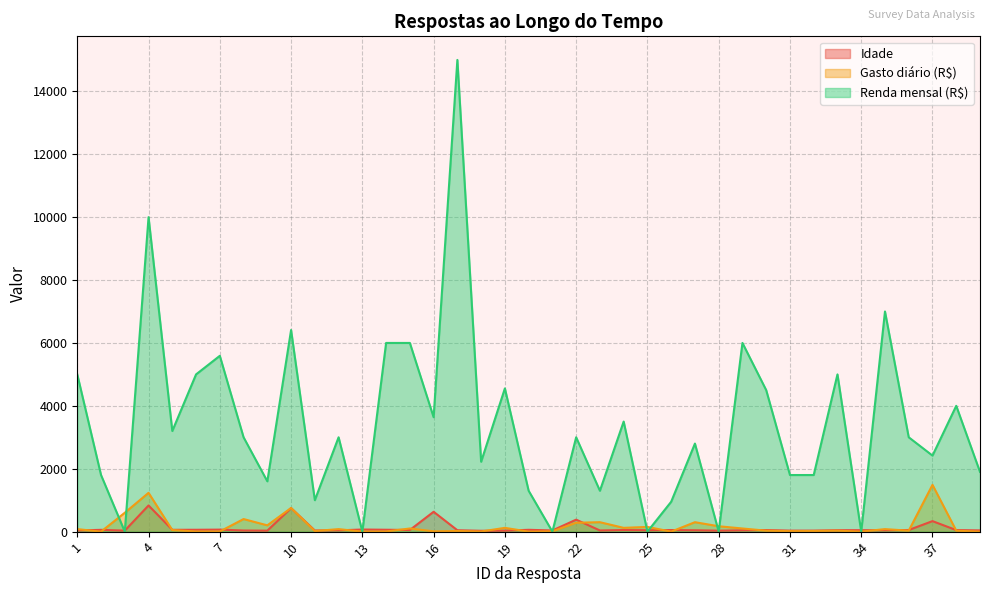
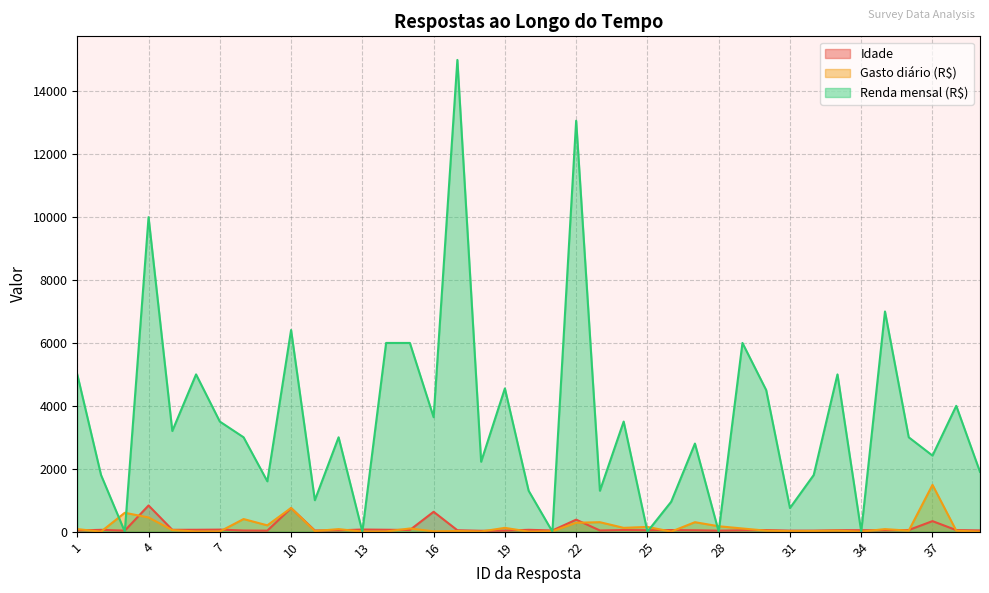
Gasto diário (R$), 4: 1200 -> 500
Renda mensal (R$), 7: 5600 -> 3500
Renda mensal (R$), 22: 3000 -> 13100
Renda mensal (R$), 31: 1800 -> 800
